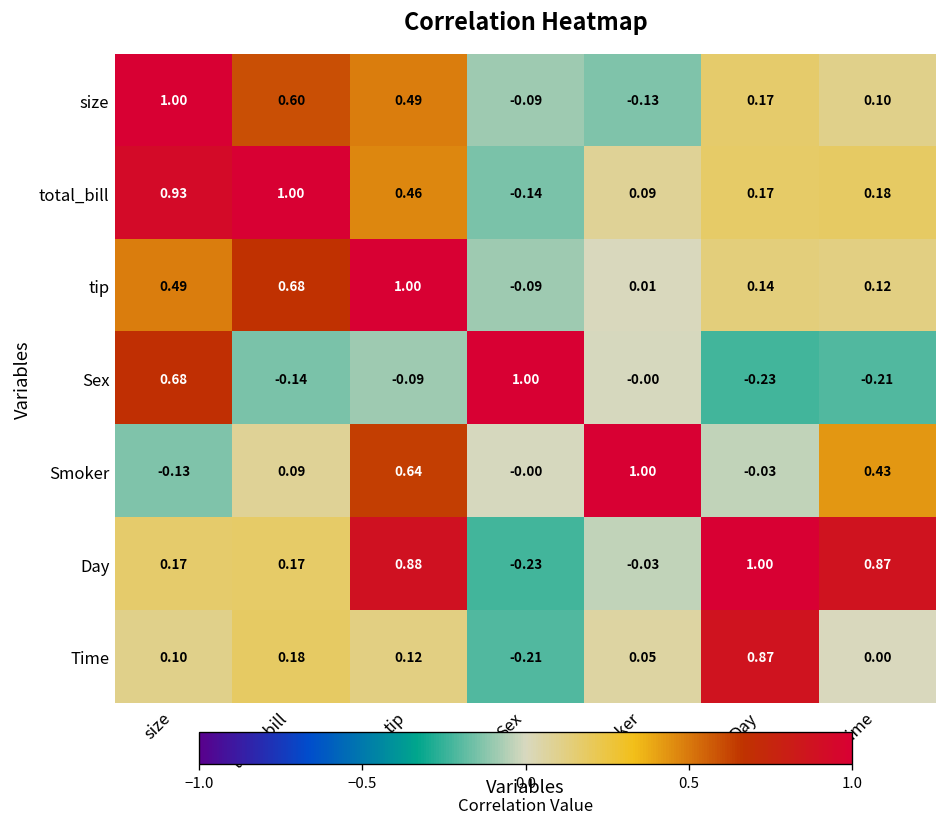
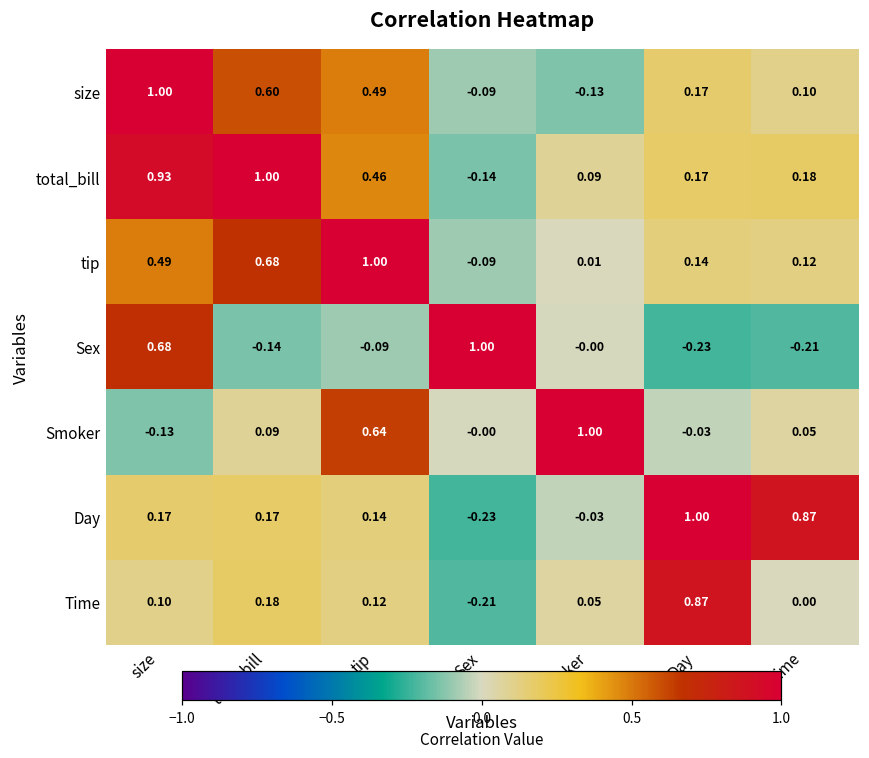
Smoker, Time: 0.43 -> 0.05
Day, tip: 0.88 -> 0.14
